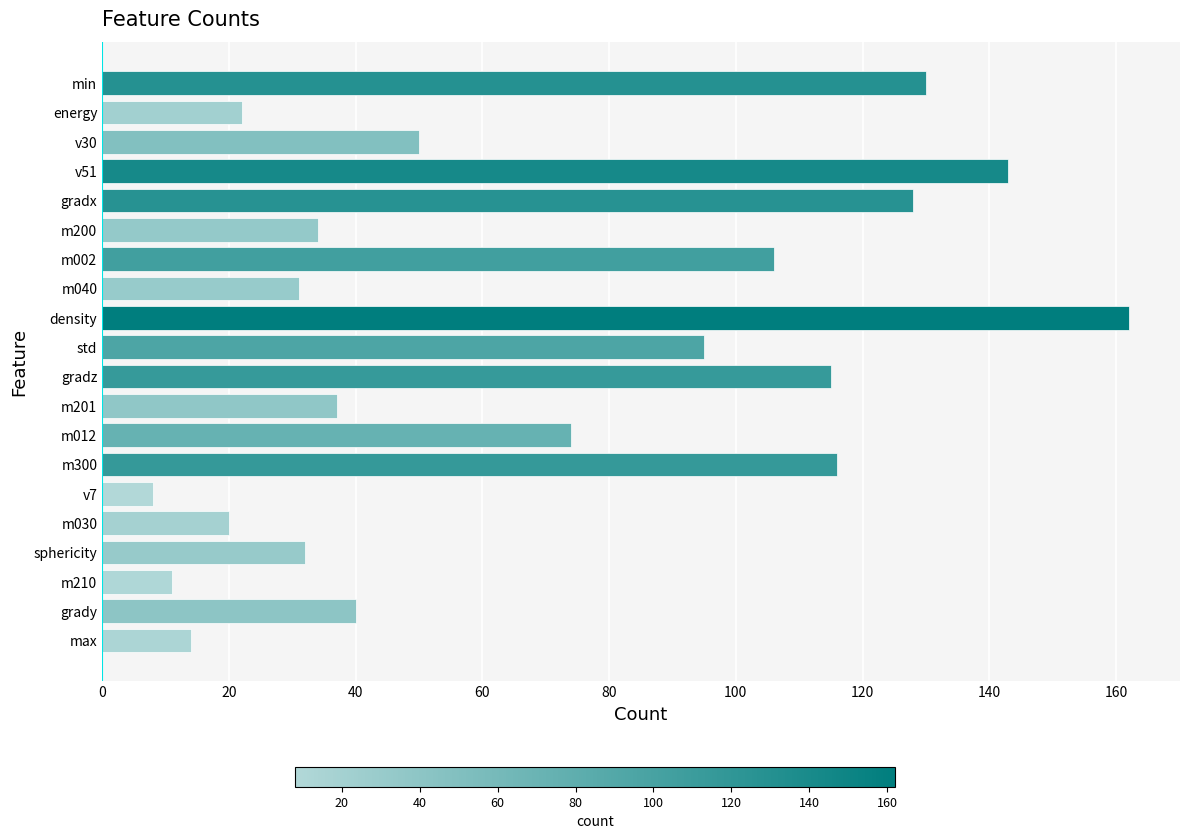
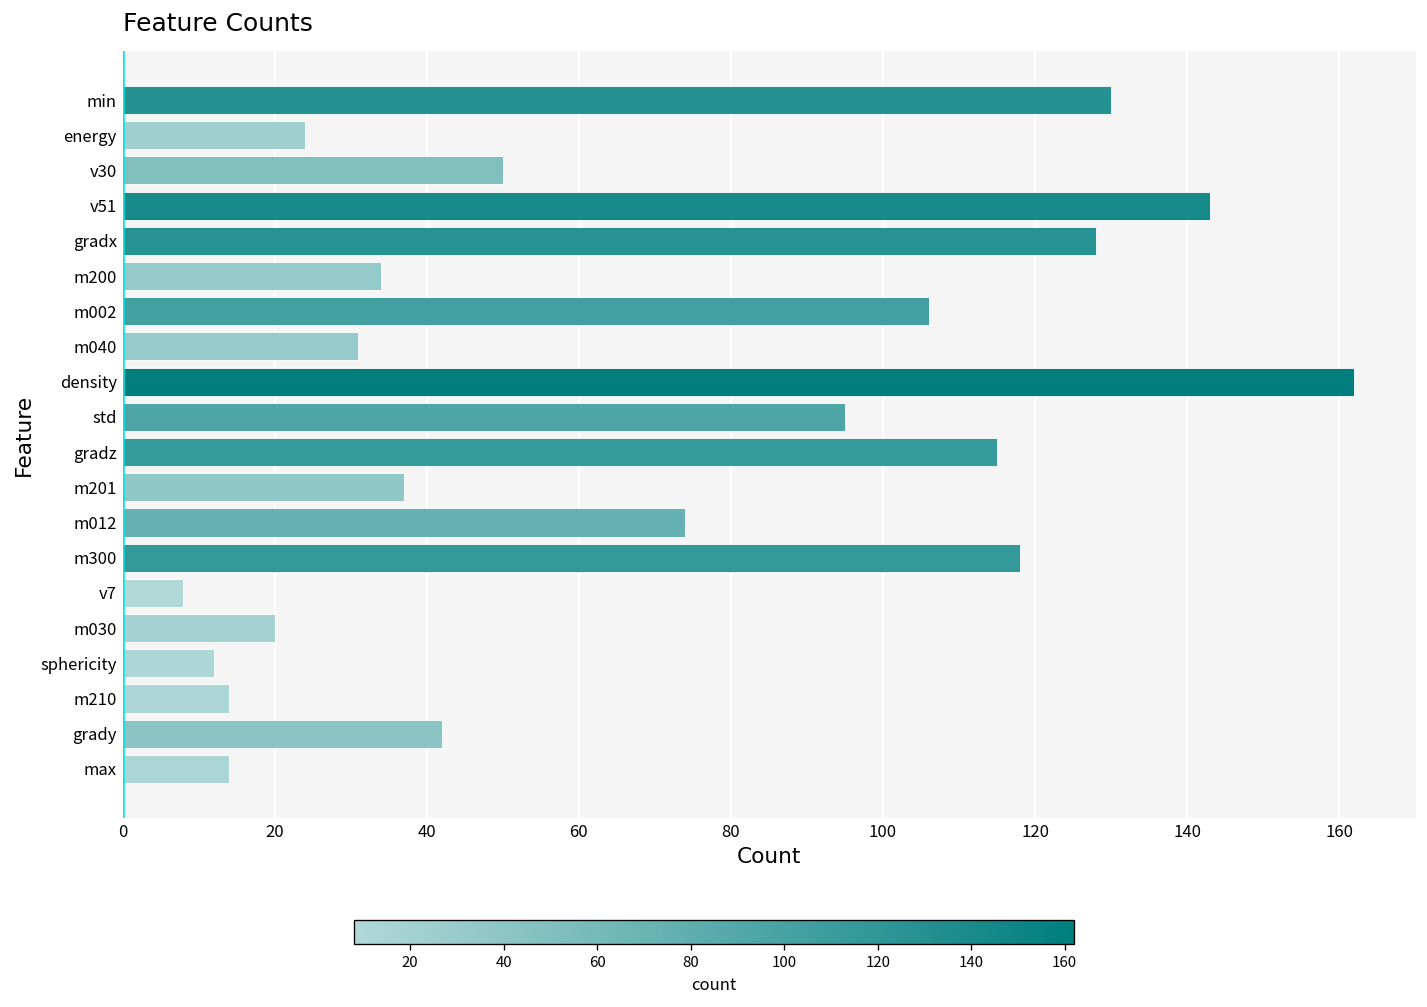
energy: 22 -> 24
m300: 116 -> 118
sphericity: 32 -> 12
m210: 11 -> 14
grady: 40 -> 42
